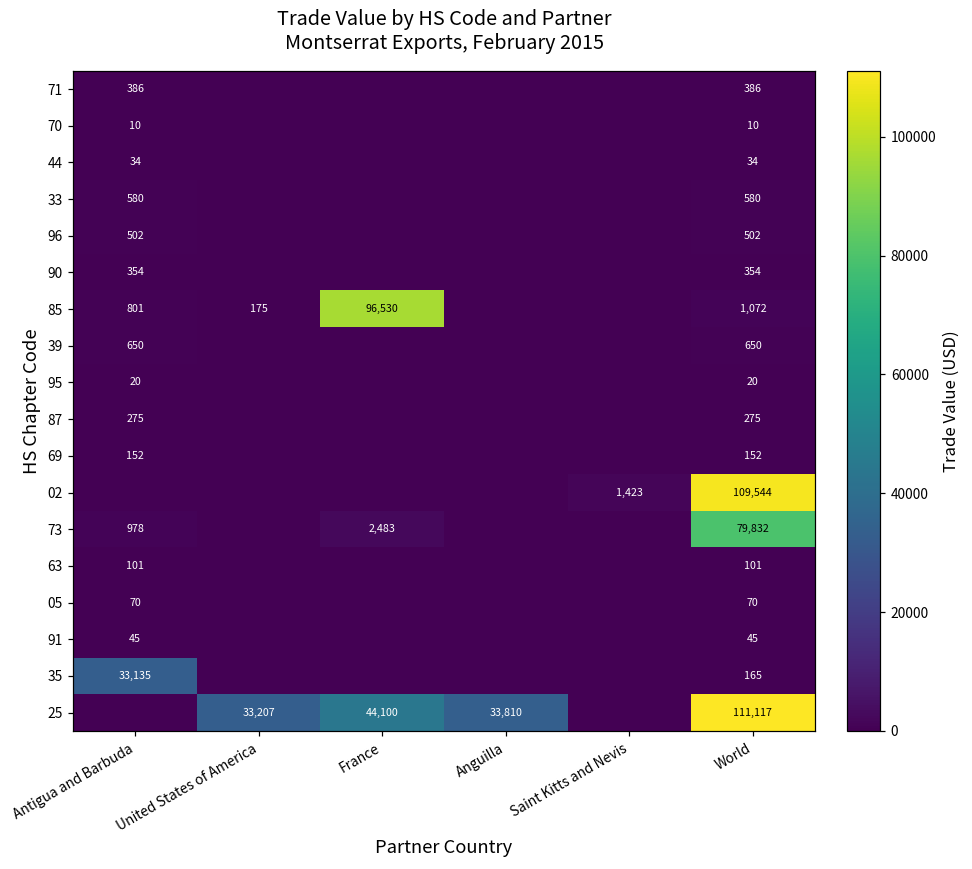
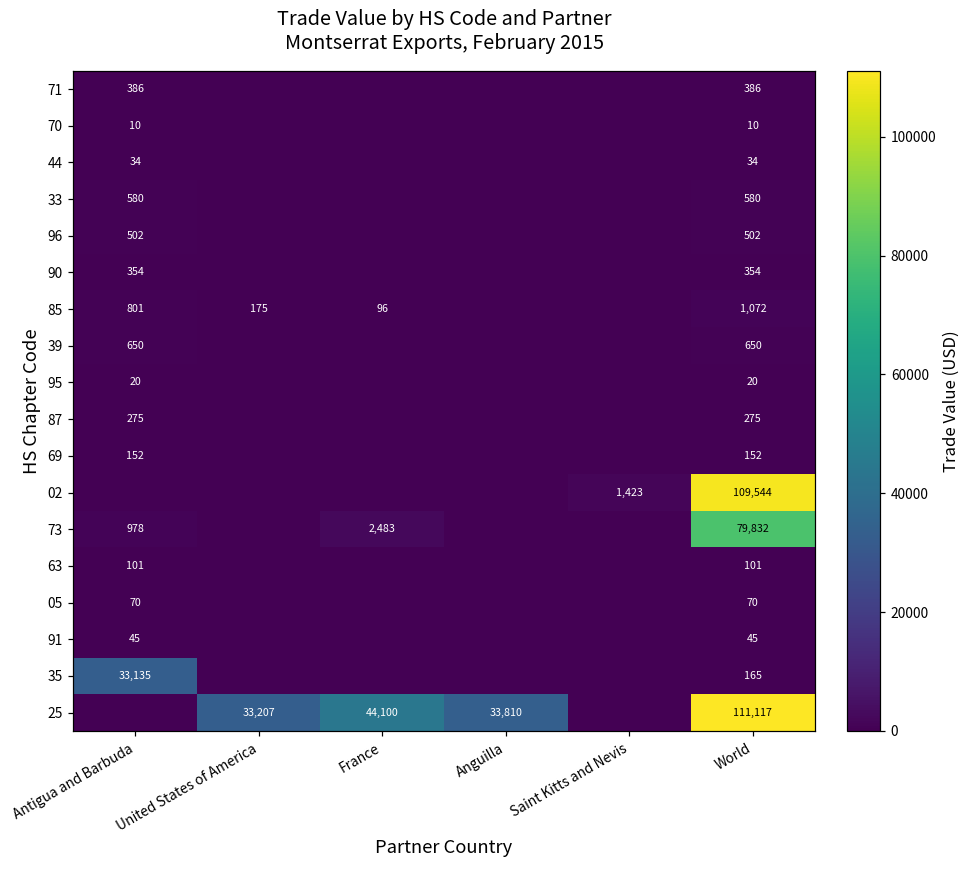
85, France: 96,530 -> 96
